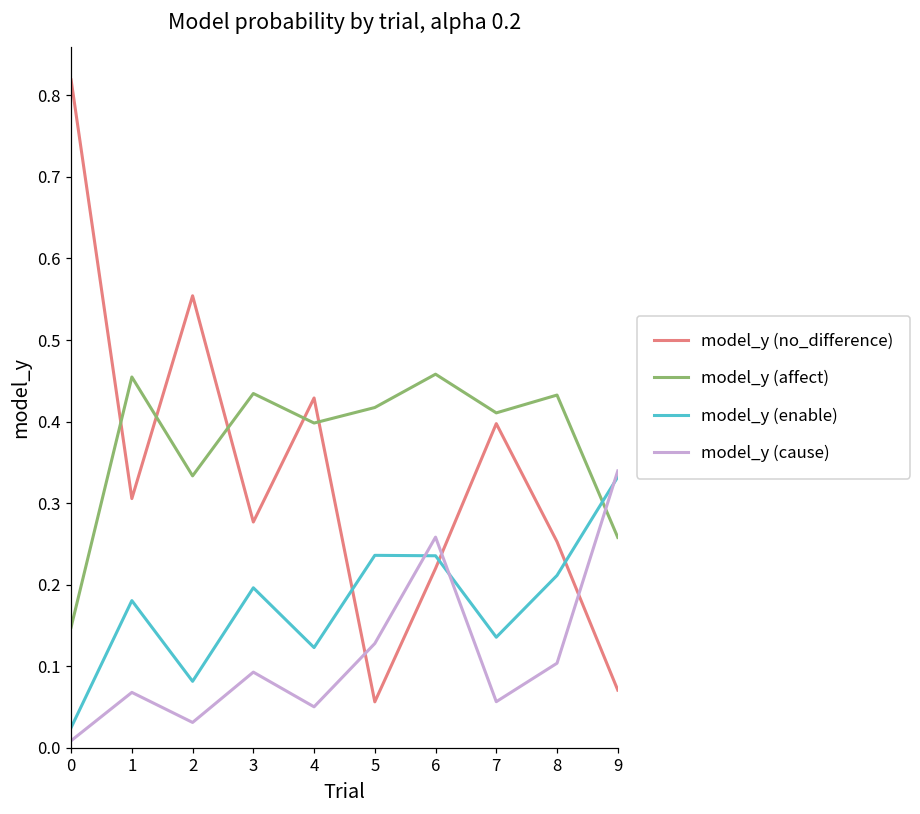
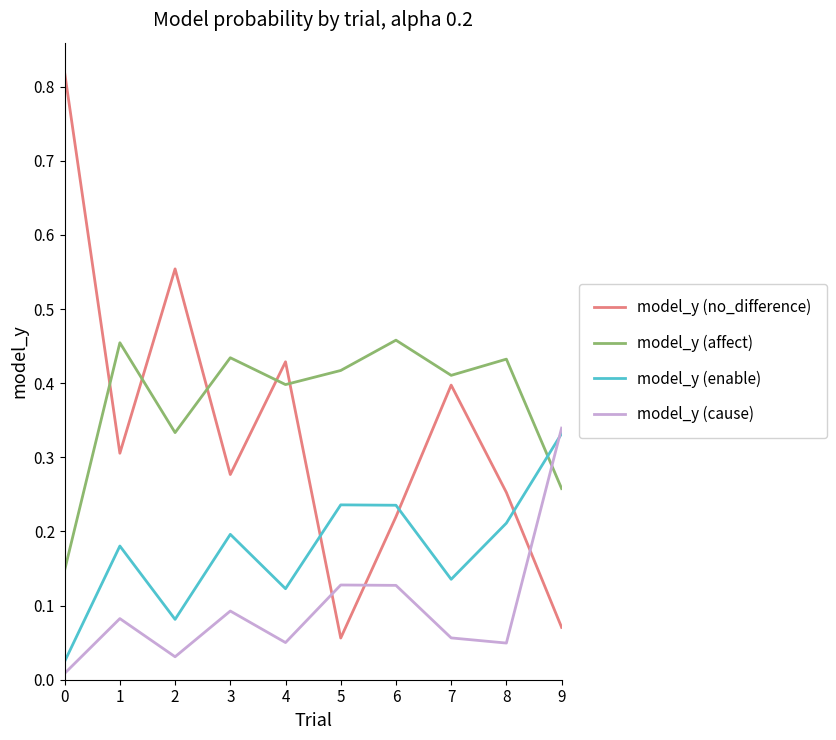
model_y (cause), 1: 0.07 -> 0.08
model_y (cause), 6: 0.26 -> 0.13
model_y (cause), 8: 0.10 -> 0.05
